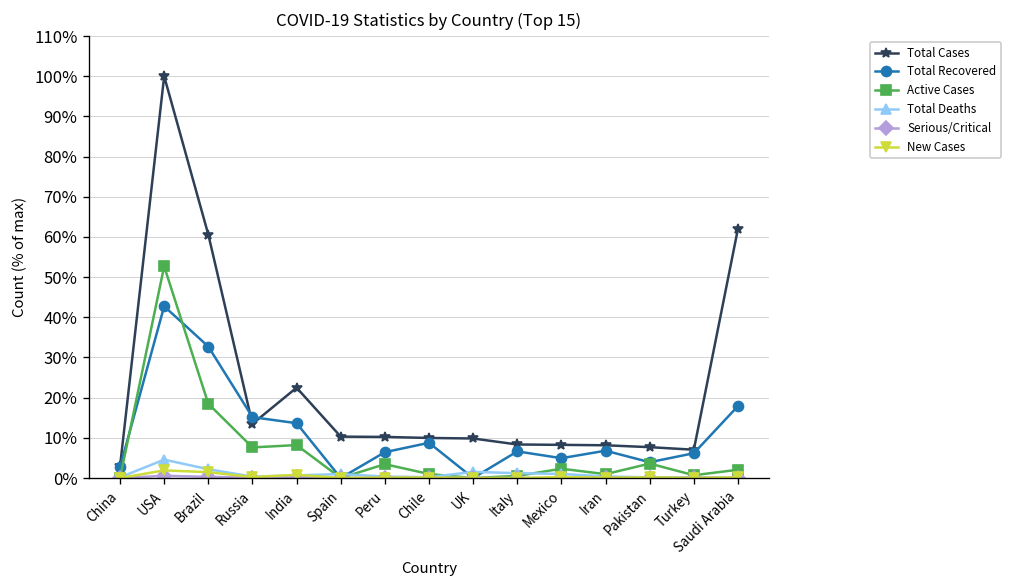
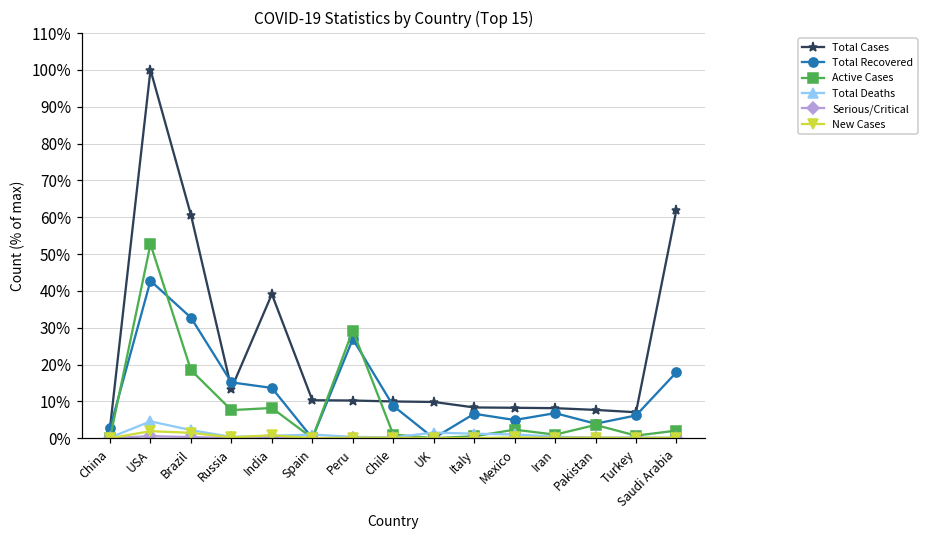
Total Cases, India: 22% -> 39%
Total Recovered, Peru: 6% -> 27%
Active Cases, Peru: 3% -> 29%
